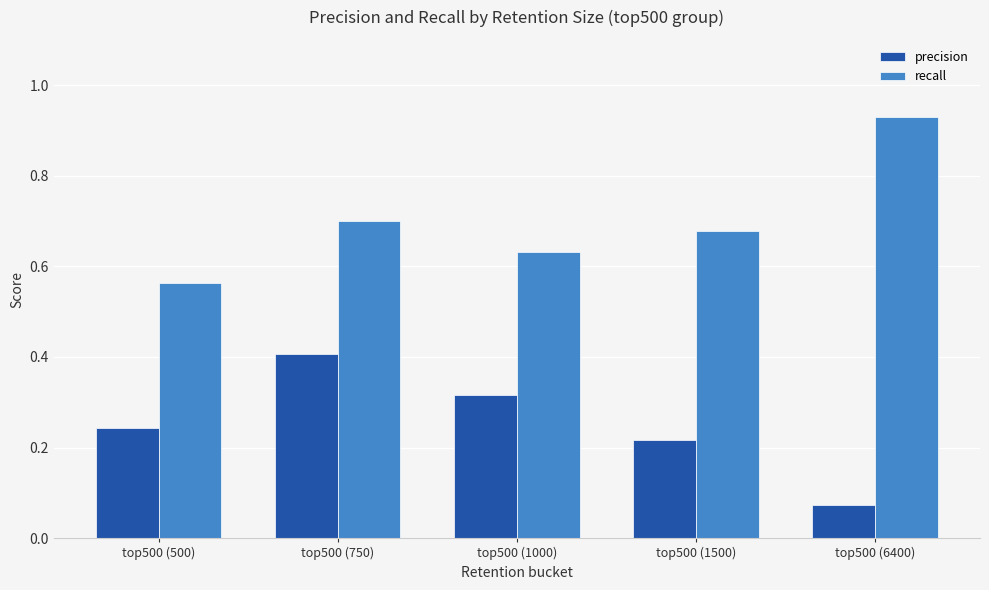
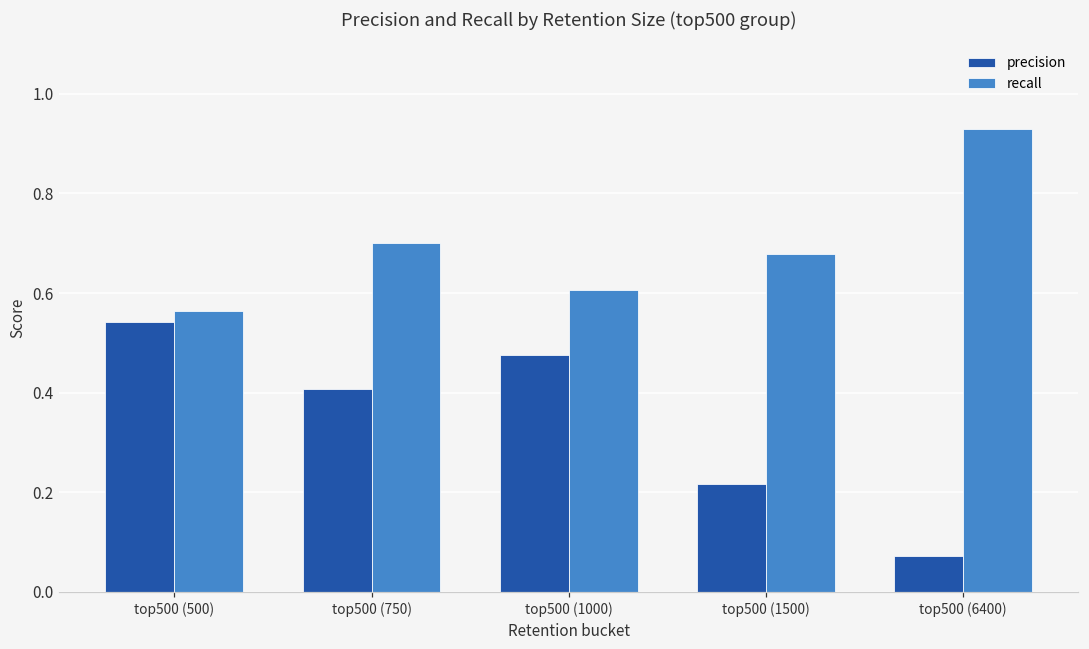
precision, top500 (500): 0.24 -> 0.54
precision, top500 (1000): 0.32 -> 0.48
recall, top500 (1000): 0.63 -> 0.61
